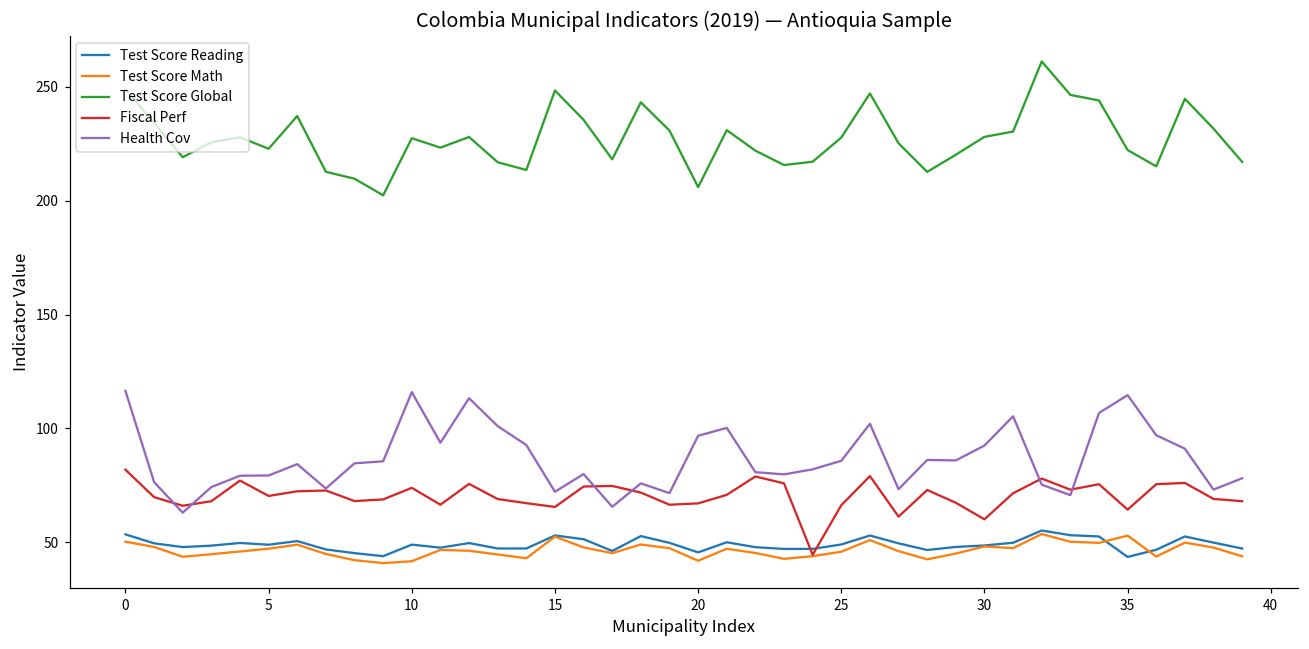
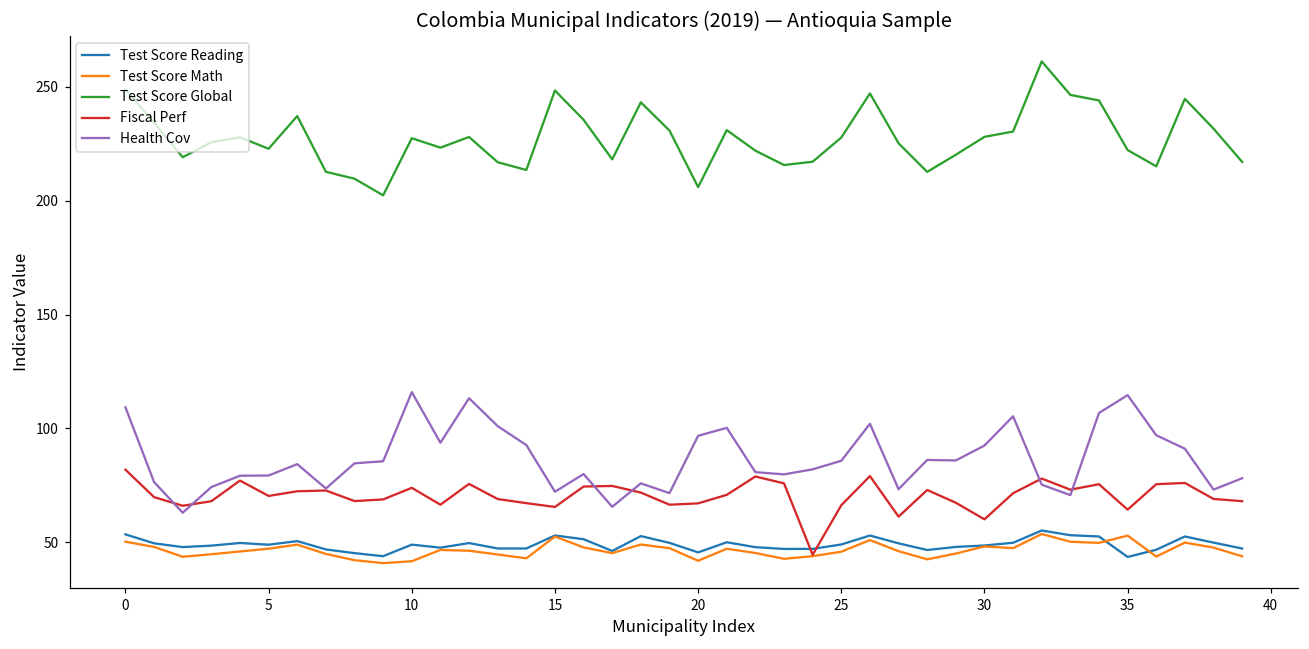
Health Cov, 0: 117 -> 109
